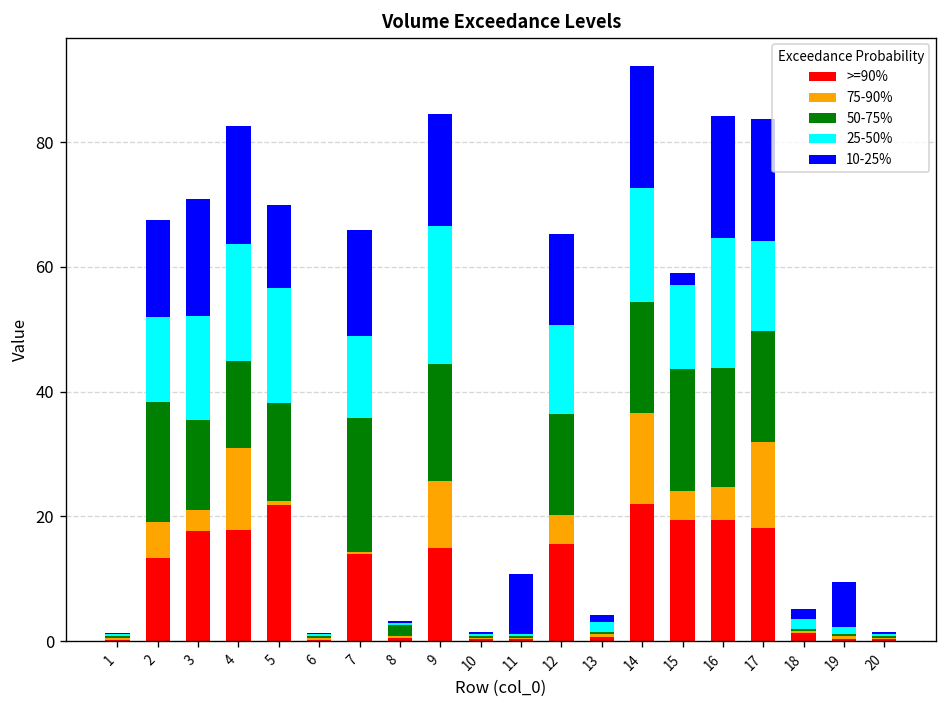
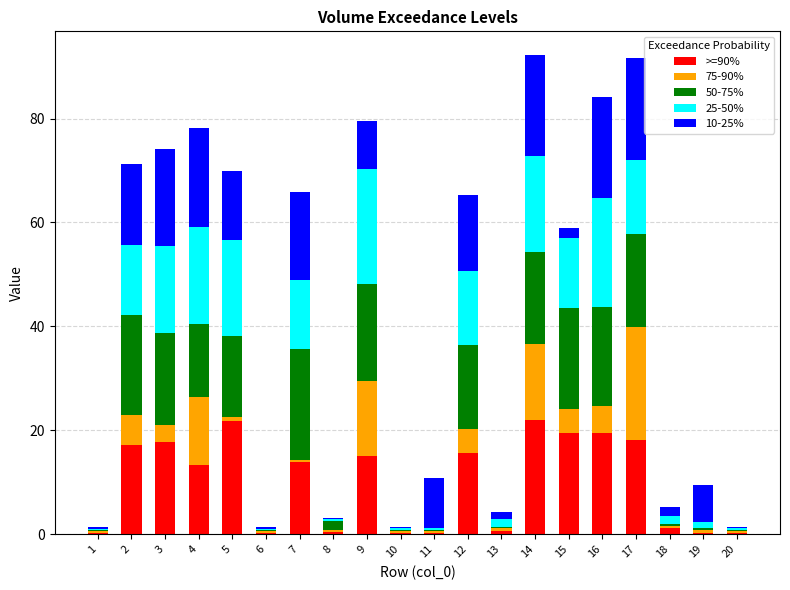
>=90%, 2: 13 -> 17
50-75%, 3: 14 -> 18
>=90%, 4: 18 -> 13
75-90%, 9: 11 -> 14
10-25%, 9: 18 -> 9
75-90%, 17: 14 -> 22
